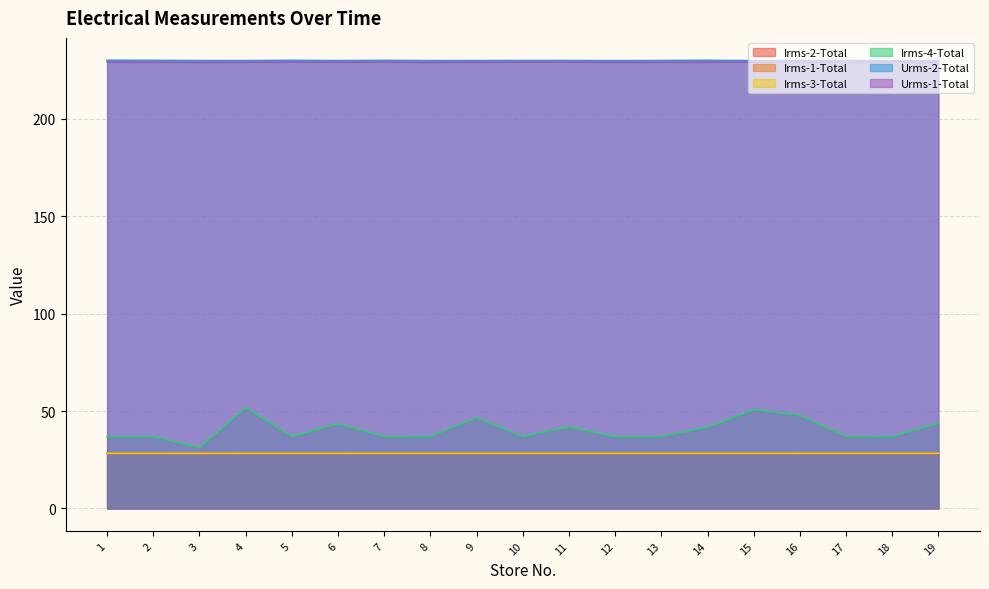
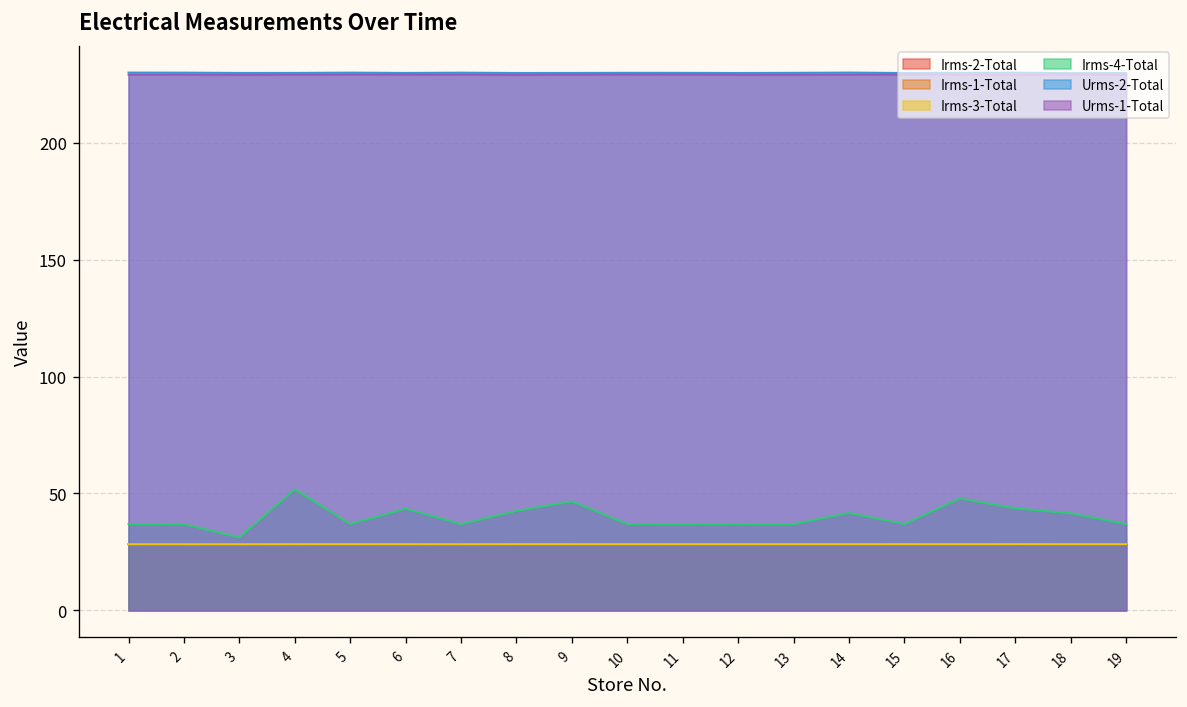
Irms-4-Total, 8: 37 -> 43
Irms-4-Total, 11: 42 -> 37
Irms-4-Total, 15: 51 -> 37
Irms-4-Total, 17: 37 -> 44
Irms-4-Total, 18: 37 -> 41
Irms-4-Total, 19: 44 -> 37
